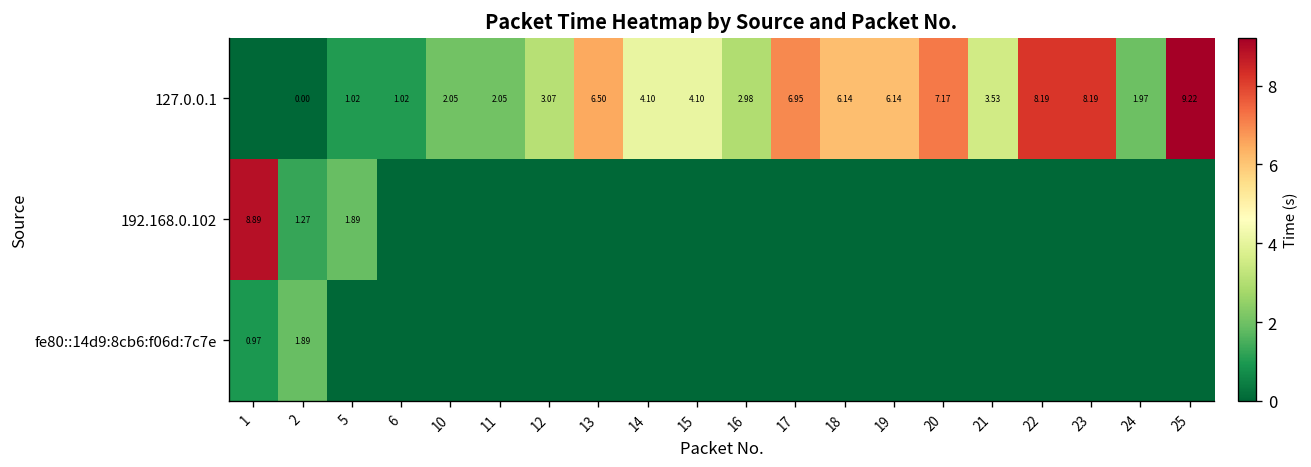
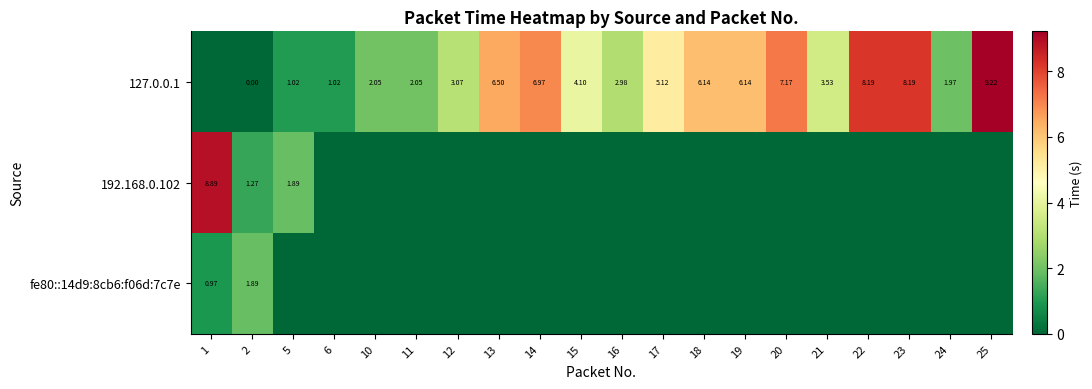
127.0.0.1, 14: 4.10 -> 6.97
127.0.0.1, 17: 6.95 -> 5.12
